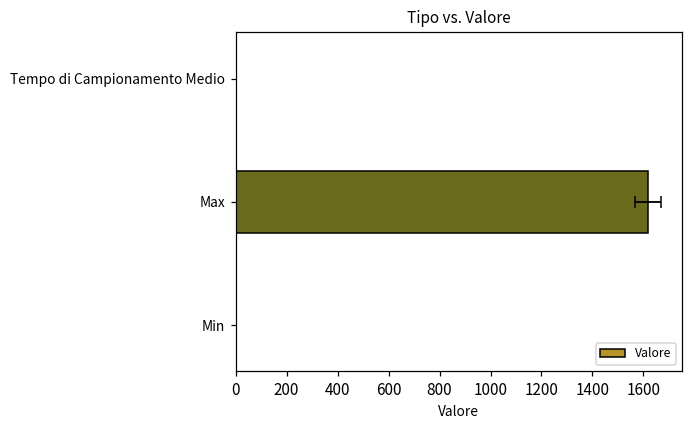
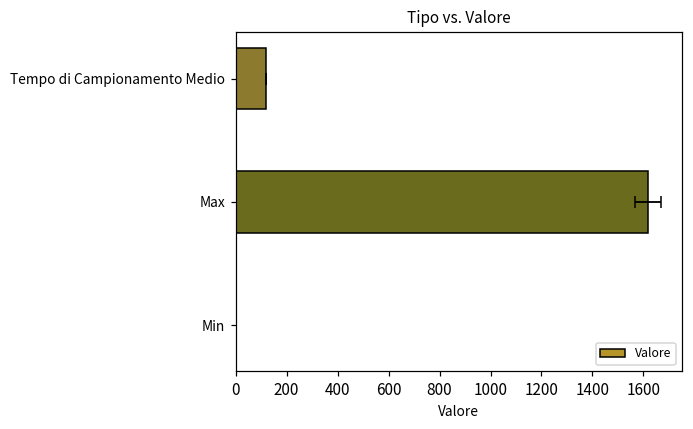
Valore, Tempo di Campionamento Medio: 0 -> 120
